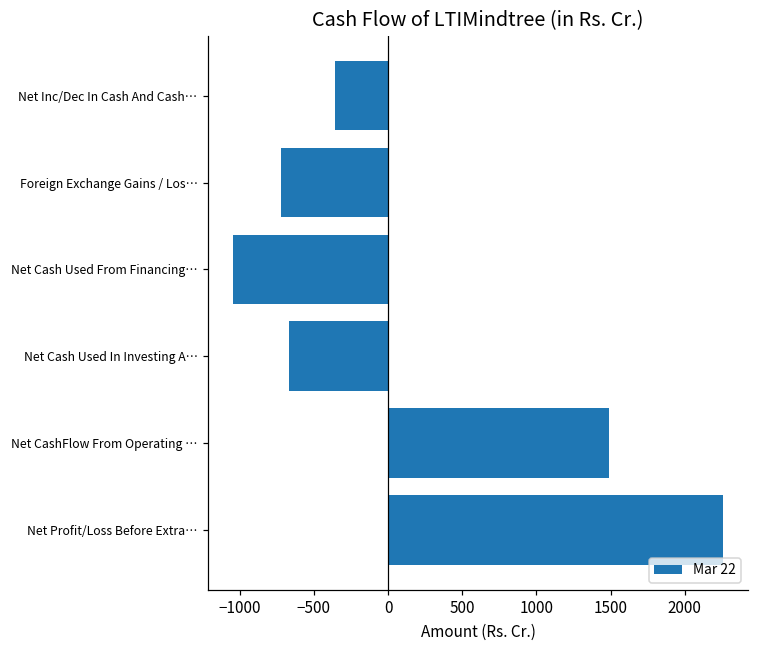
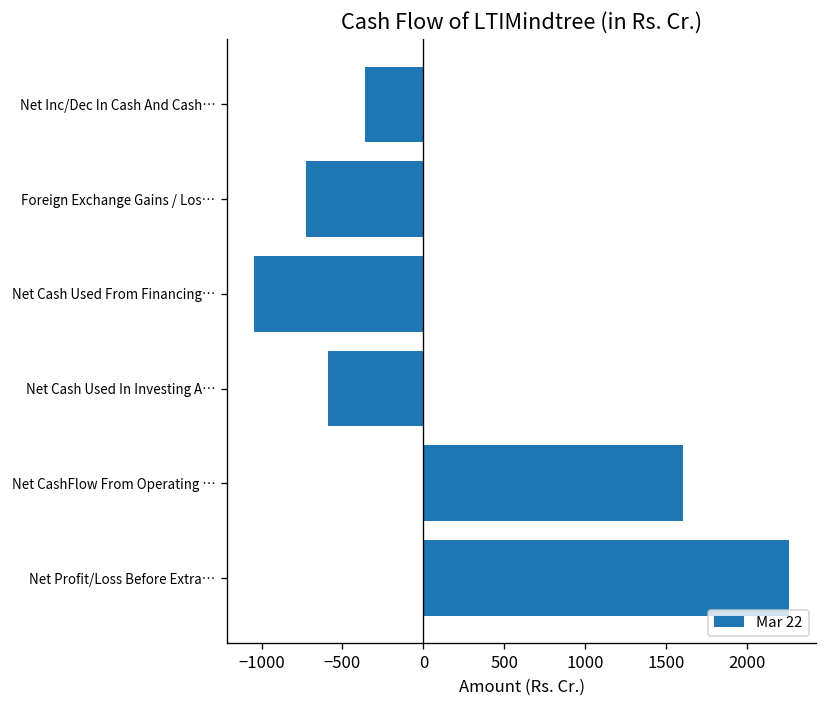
Net Cash Used In Investing A…: -670 -> -590
Net CashFlow From Operating …: 1490 -> 1610
